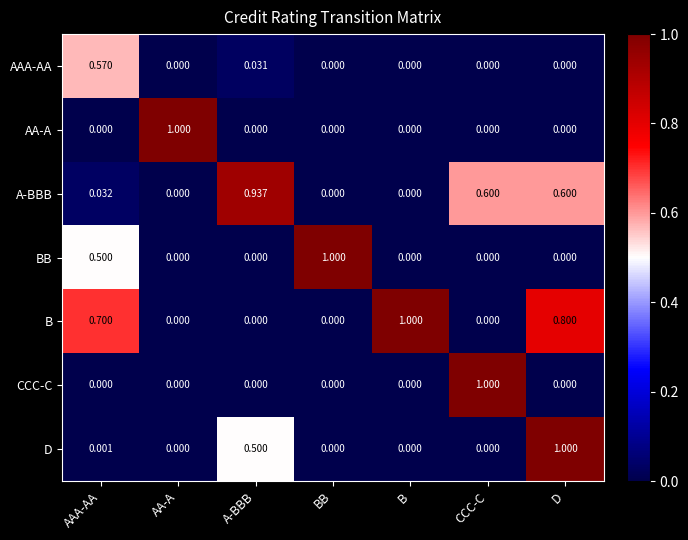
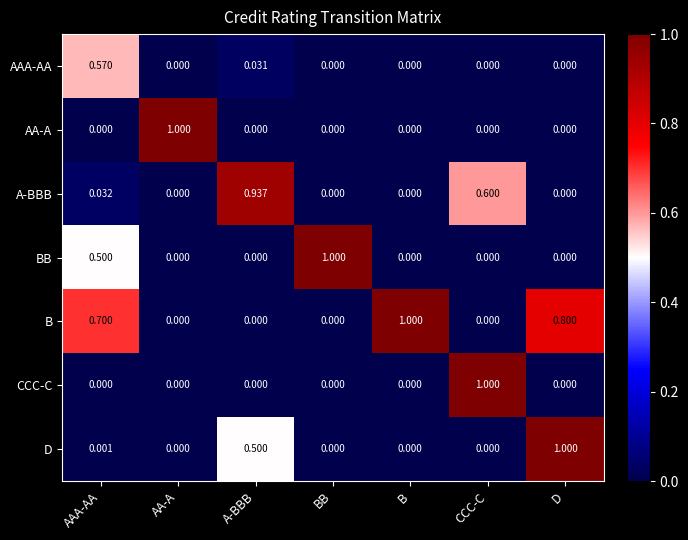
A-BBB, D: 0.600 -> 0.000
